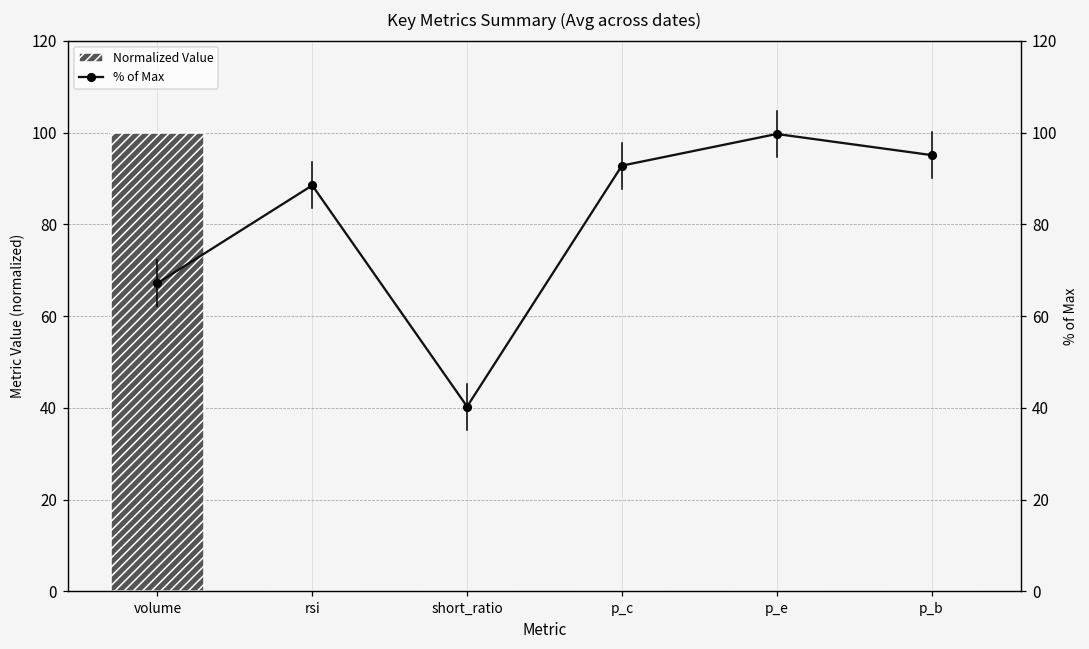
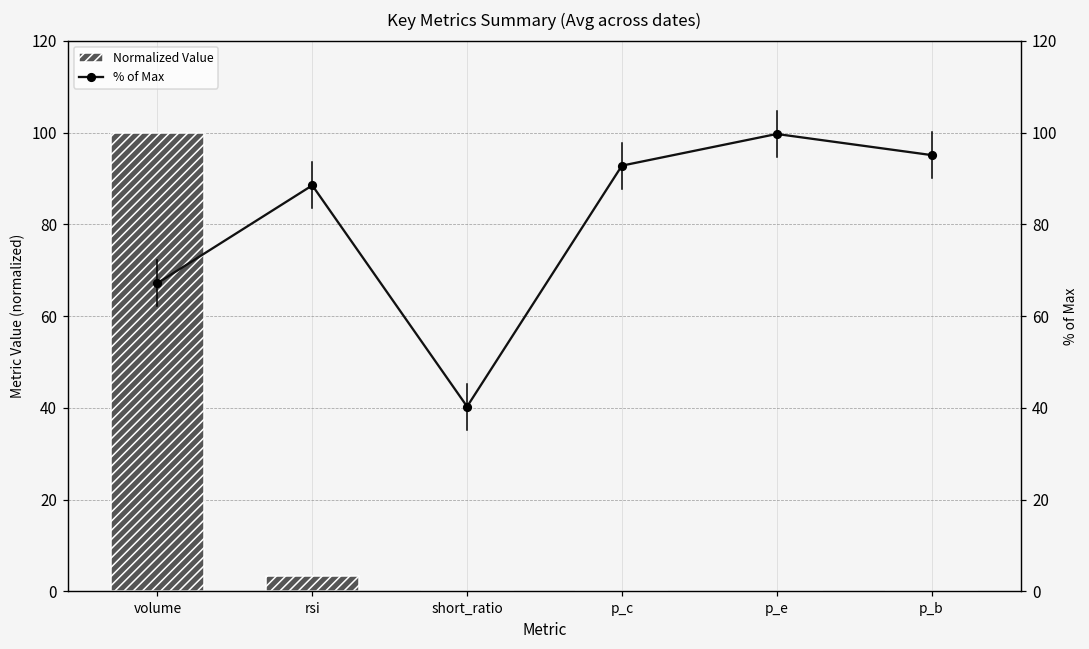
Normalized Value, rsi: 0 -> 3
